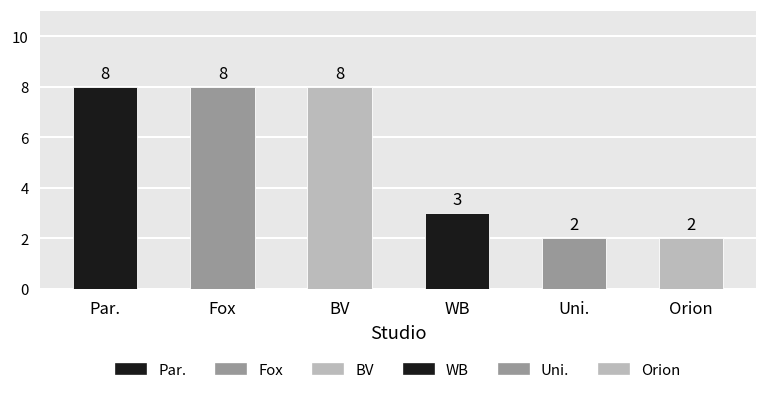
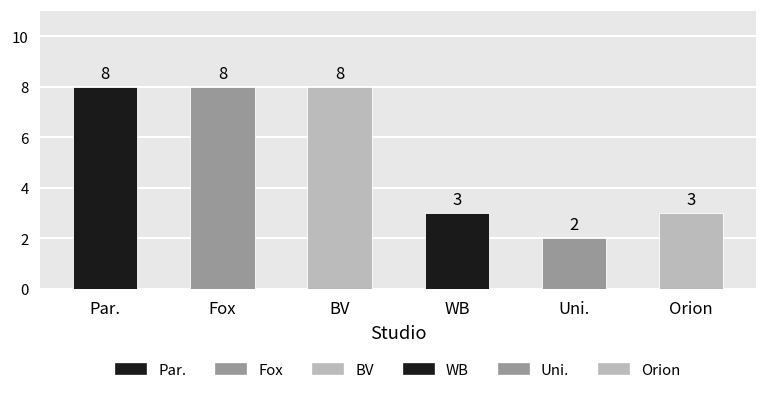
Orion: 2 -> 3
